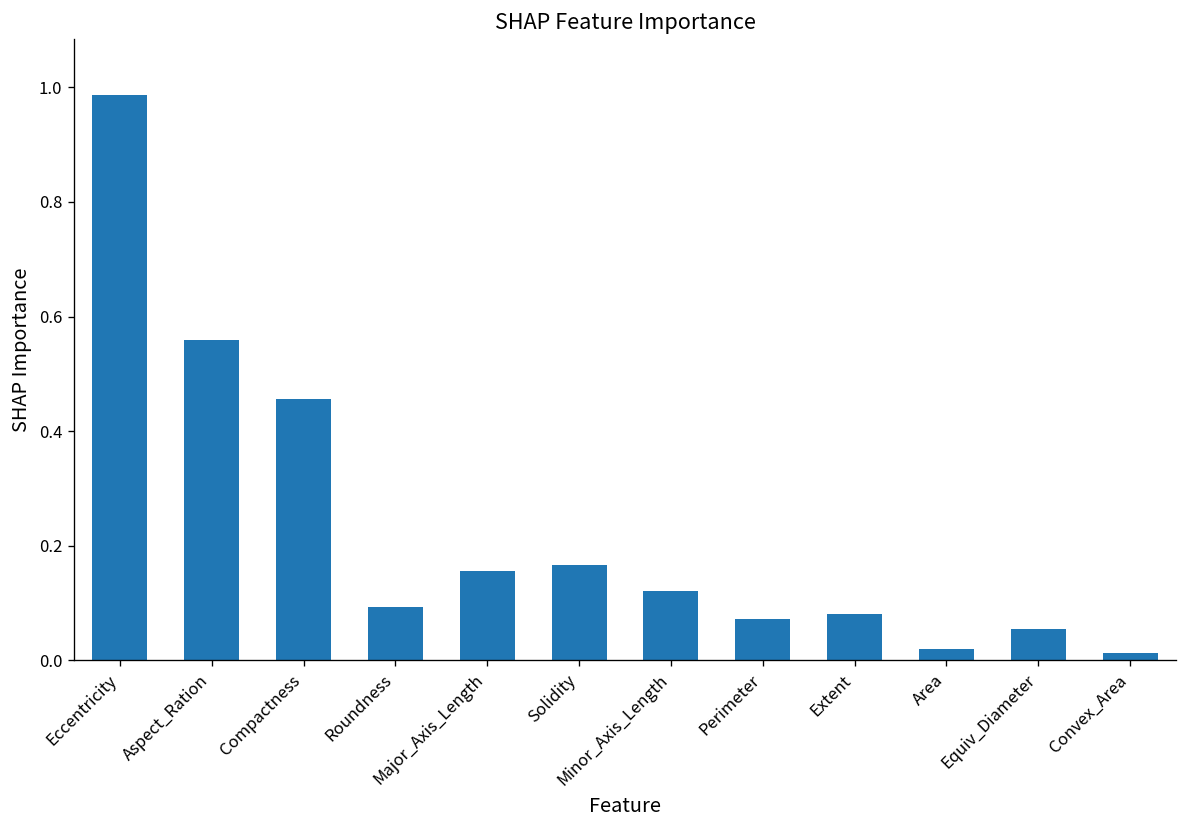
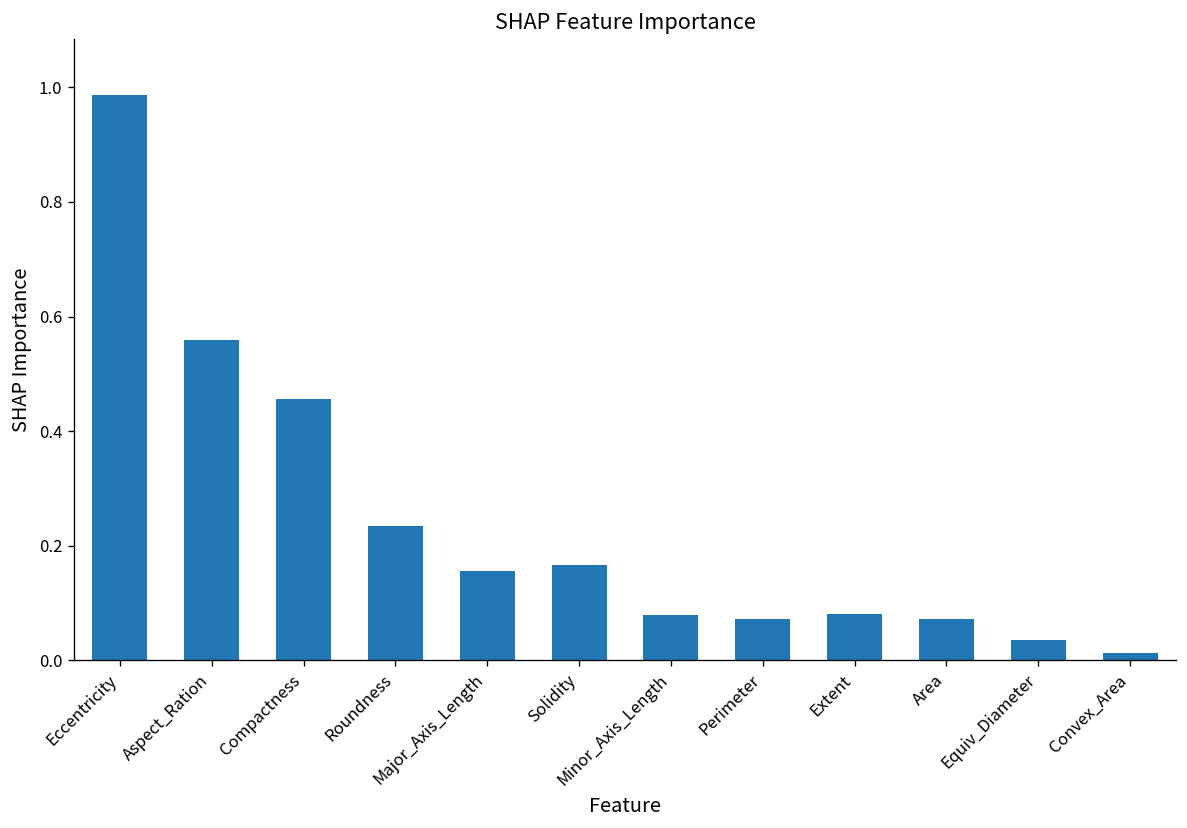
Roundness: 0.09 -> 0.23
Minor_Axis_Length: 0.12 -> 0.08
Area: 0.02 -> 0.07
Equiv_Diameter: 0.06 -> 0.04
